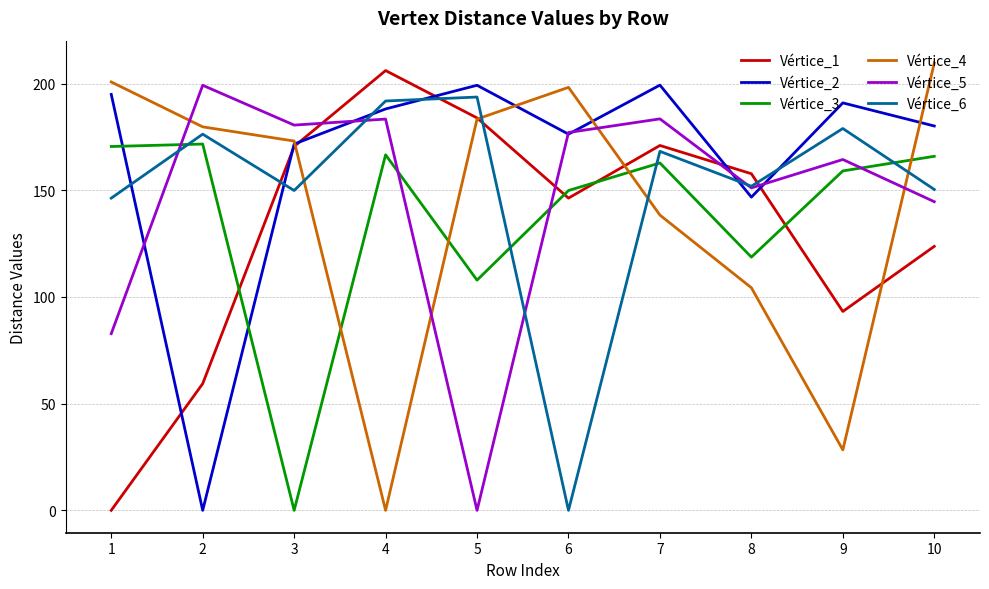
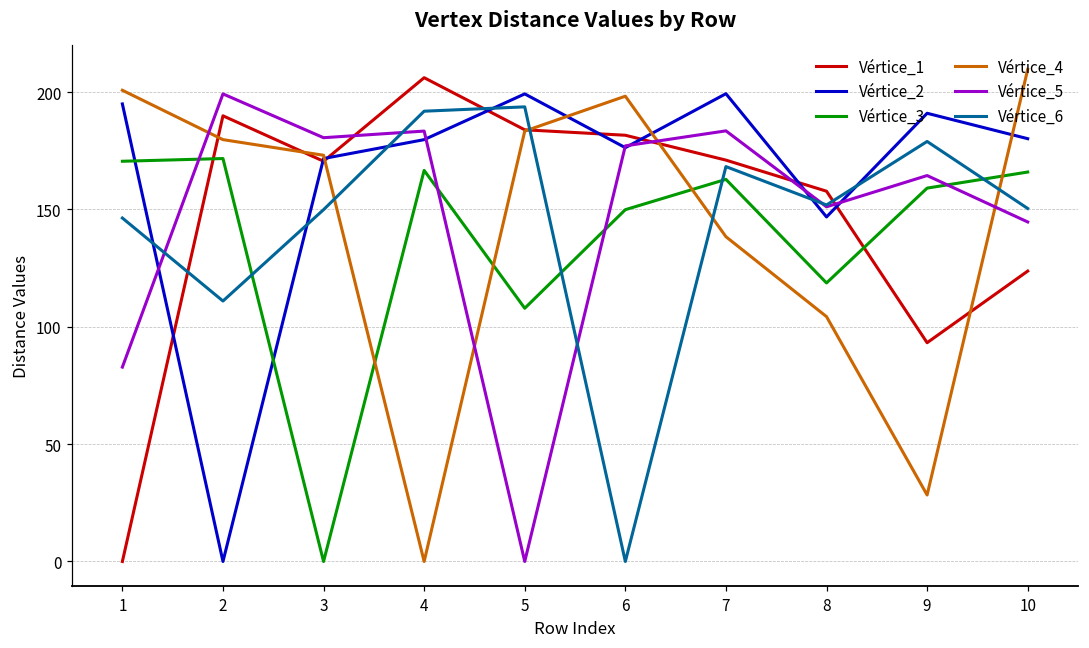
Vértice_1, 2: 59 -> 190
Vértice_6, 2: 176 -> 111
Vértice_2, 4: 188 -> 180
Vértice_1, 6: 146 -> 182
